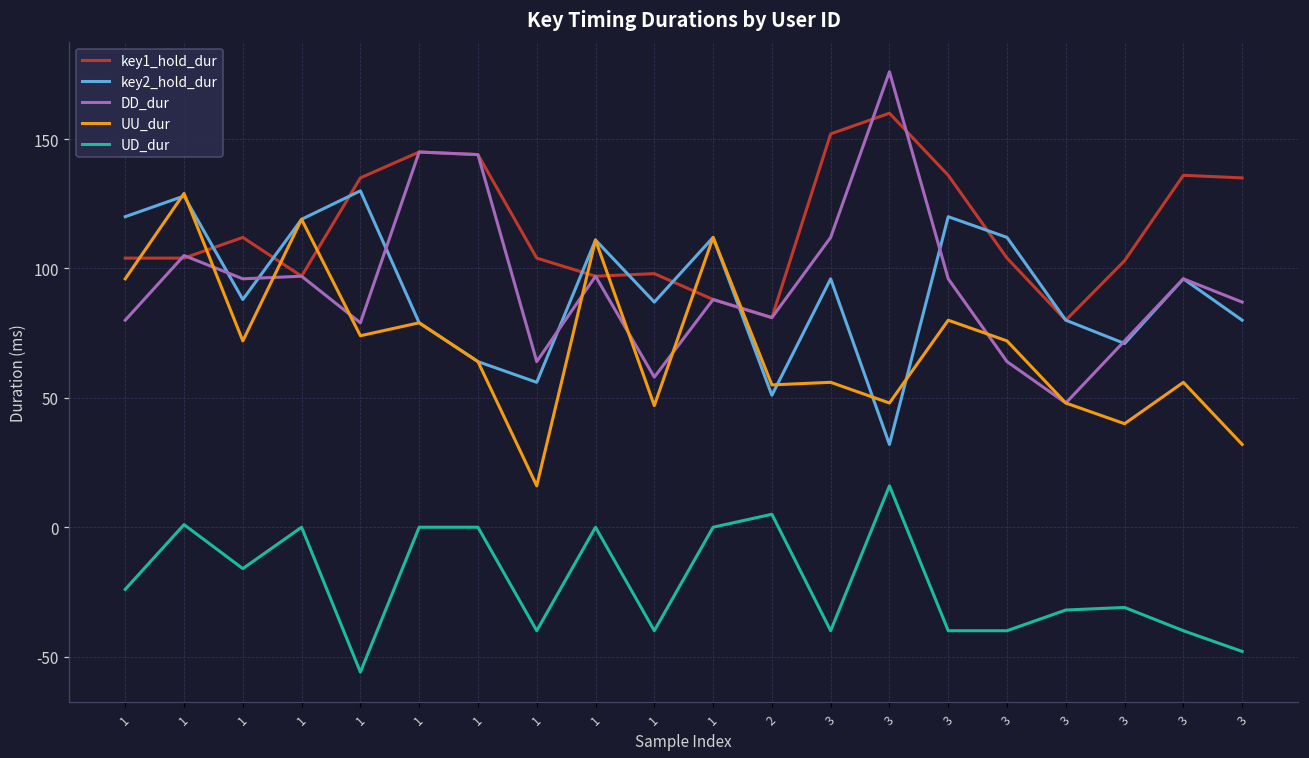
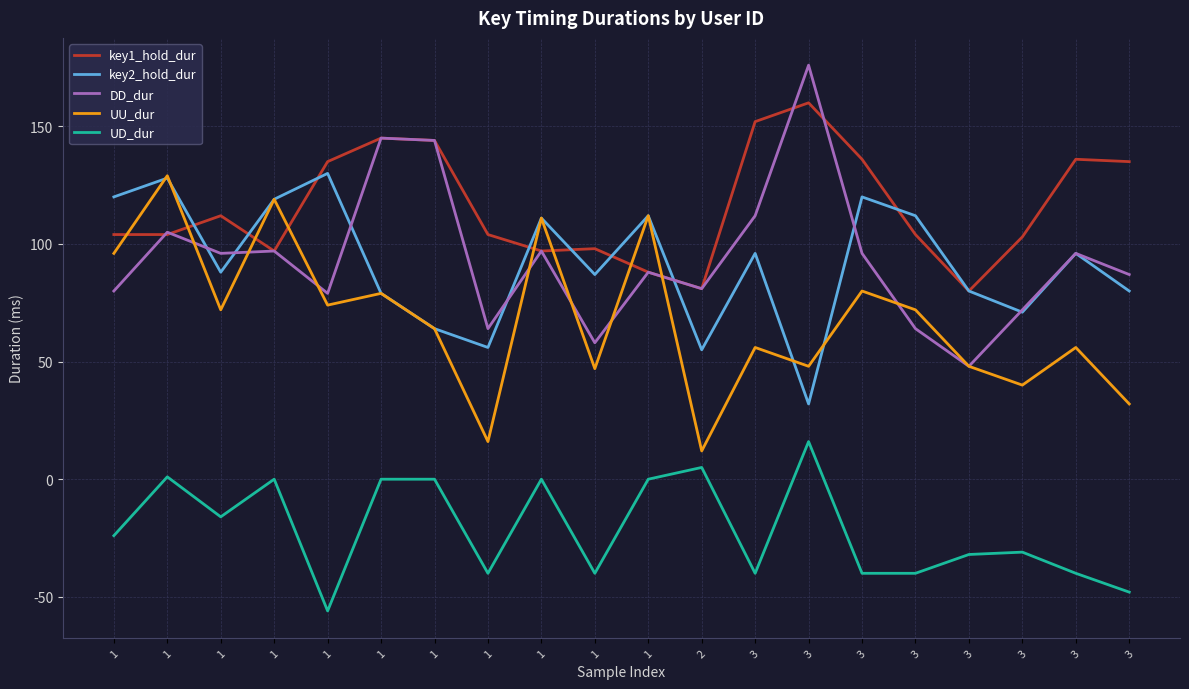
key2_hold_dur, 2: 51 -> 55
UU_dur, 2: 55 -> 12
